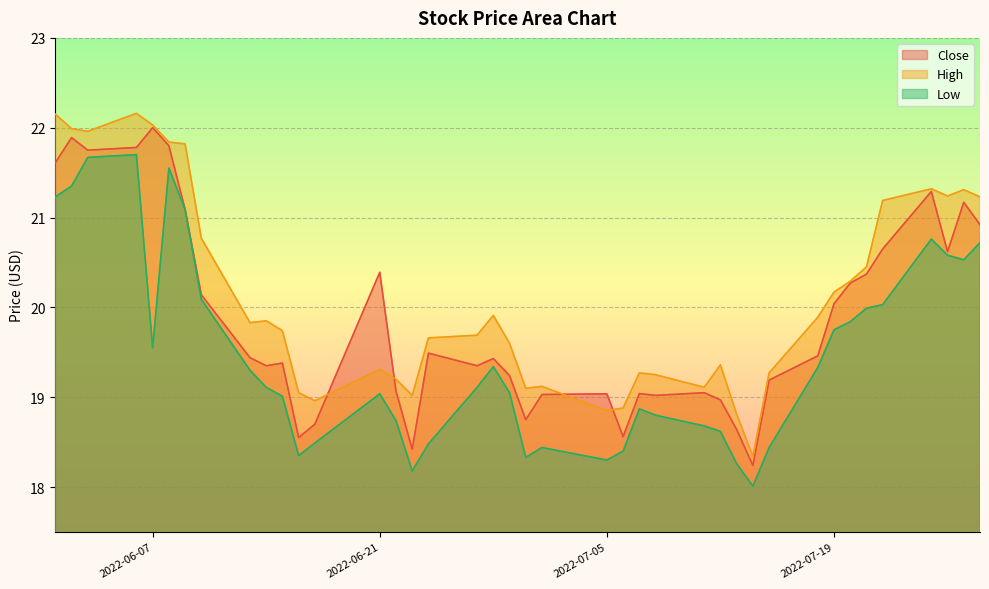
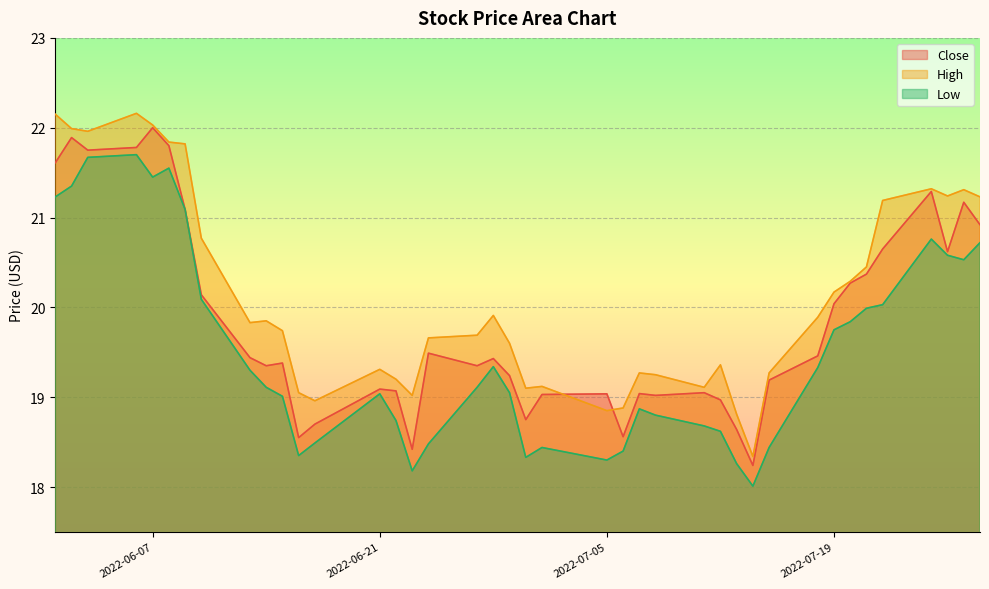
Low, 2022-06-07: 19.5 -> 21.5
Close, 2022-06-21: 20.4 -> 19.1
